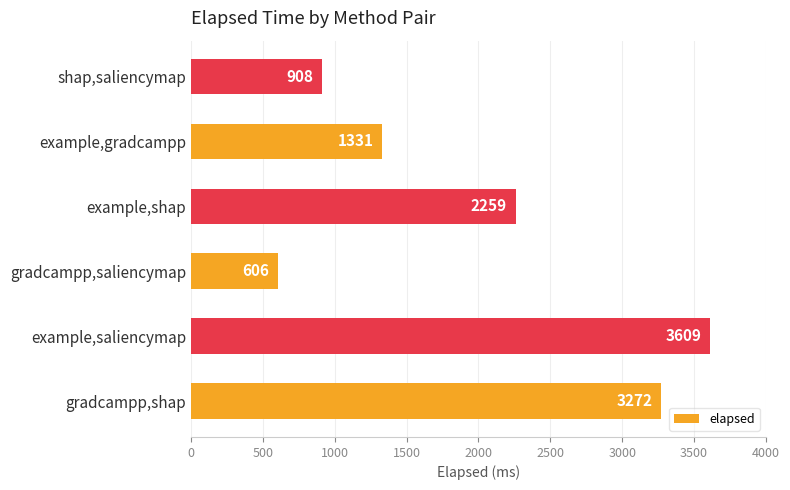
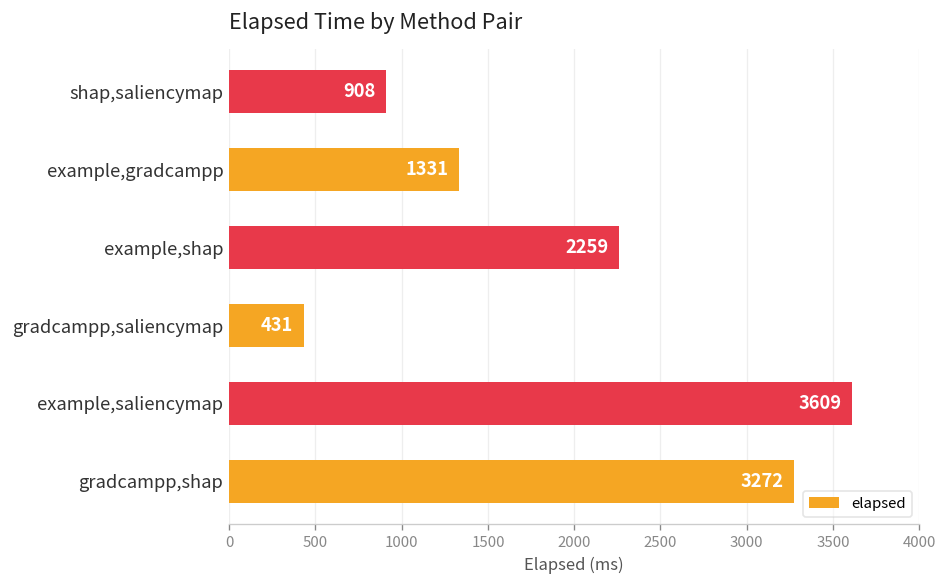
gradcampp,saliencymap: 606 -> 431
